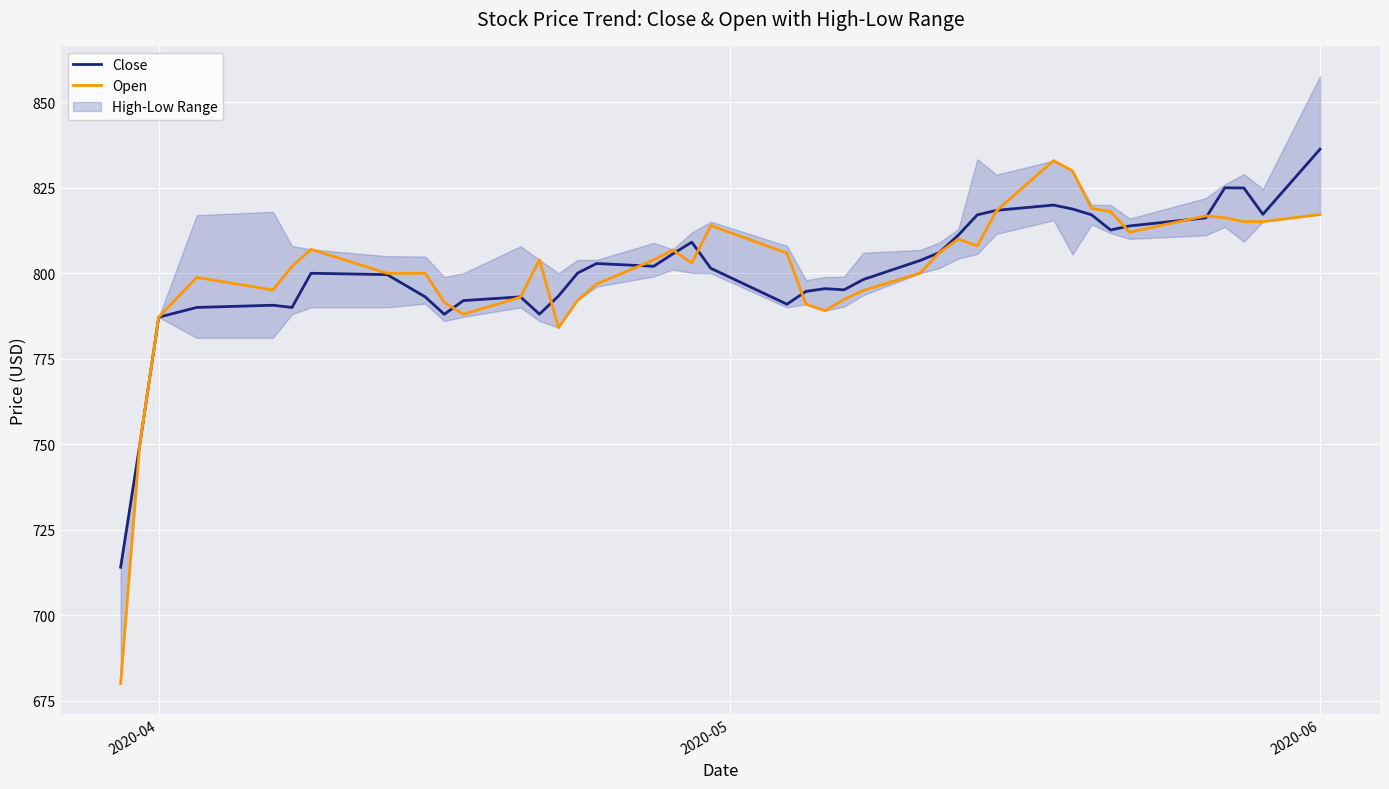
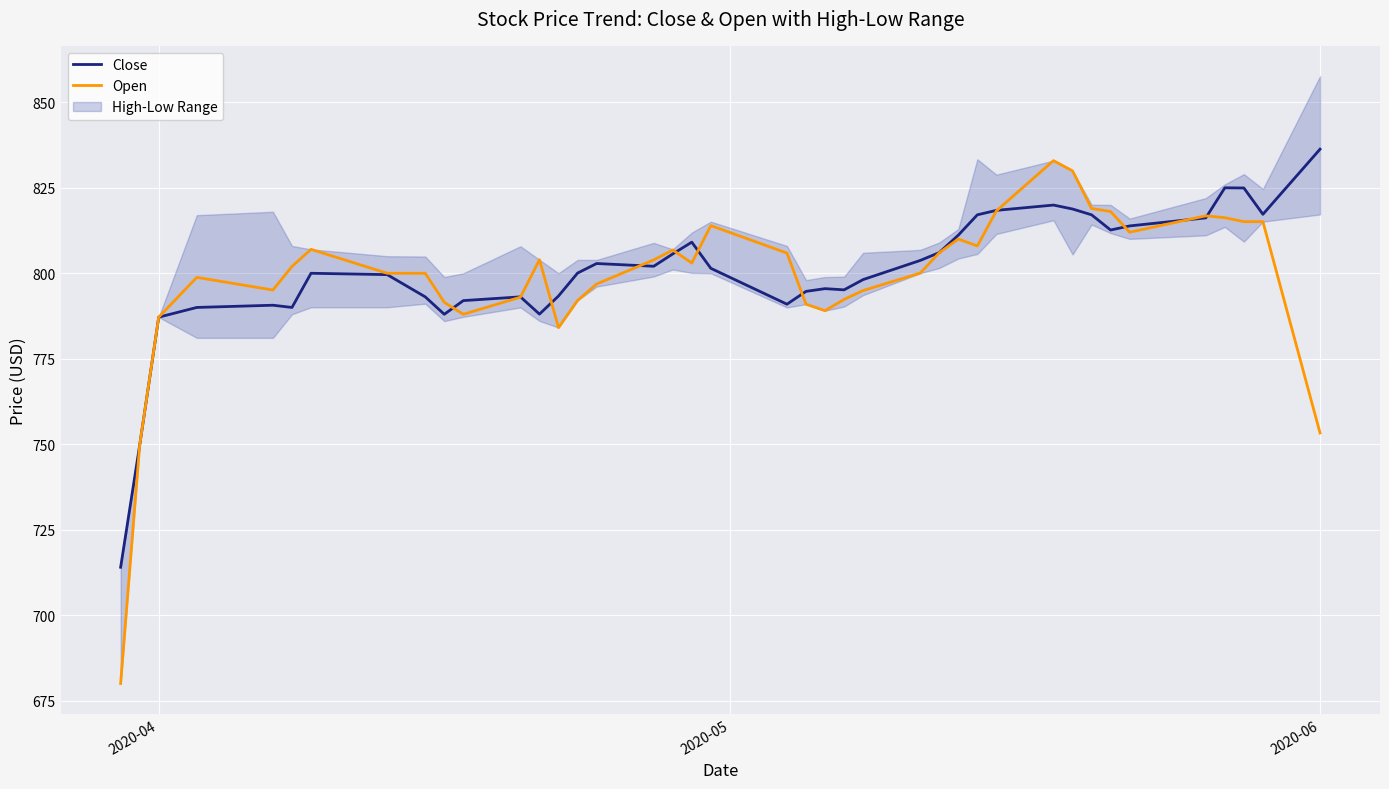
Open, 2020-06: 817 -> 753
